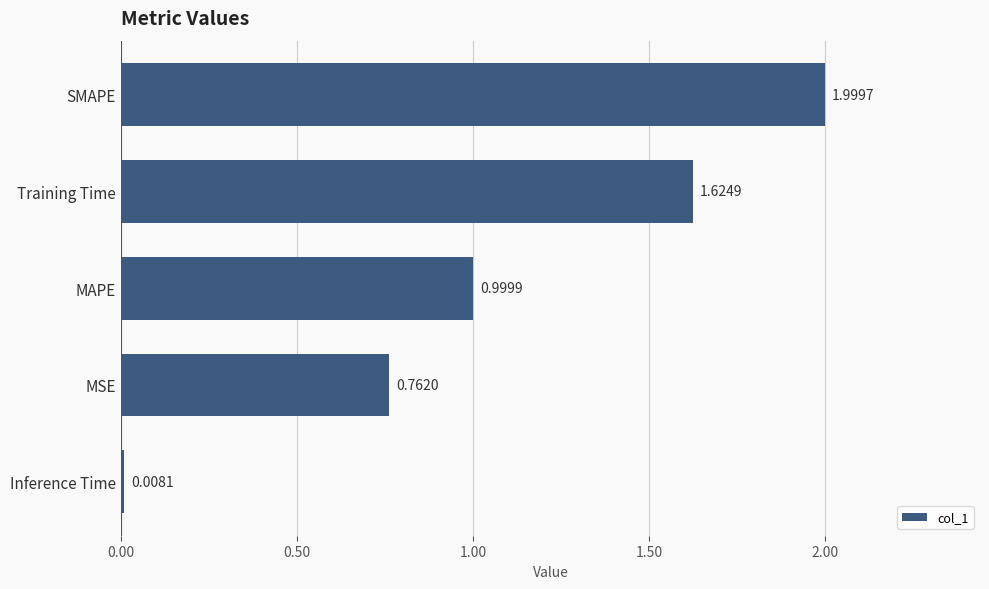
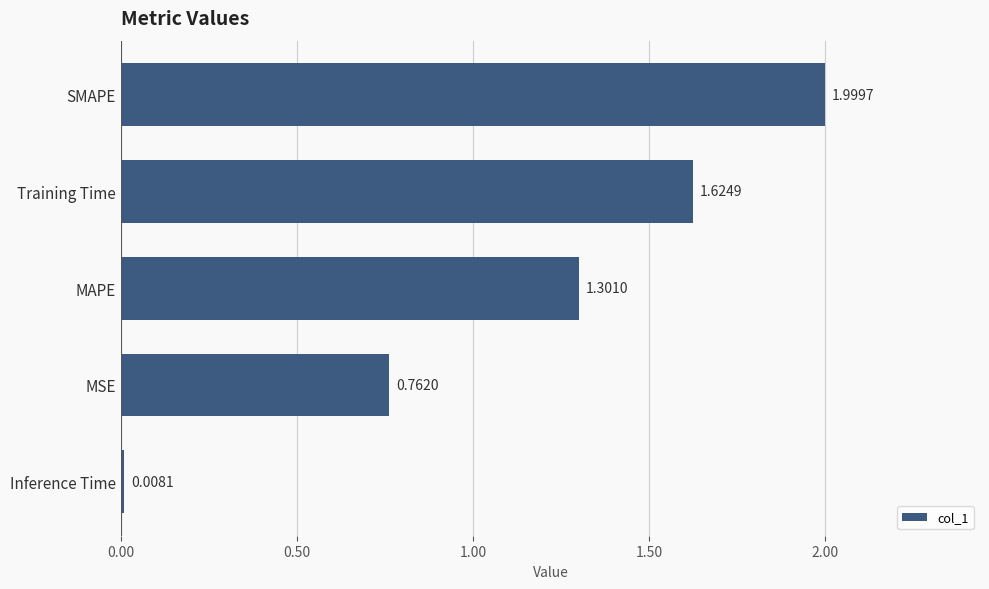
MAPE: 0.9999 -> 1.3010
